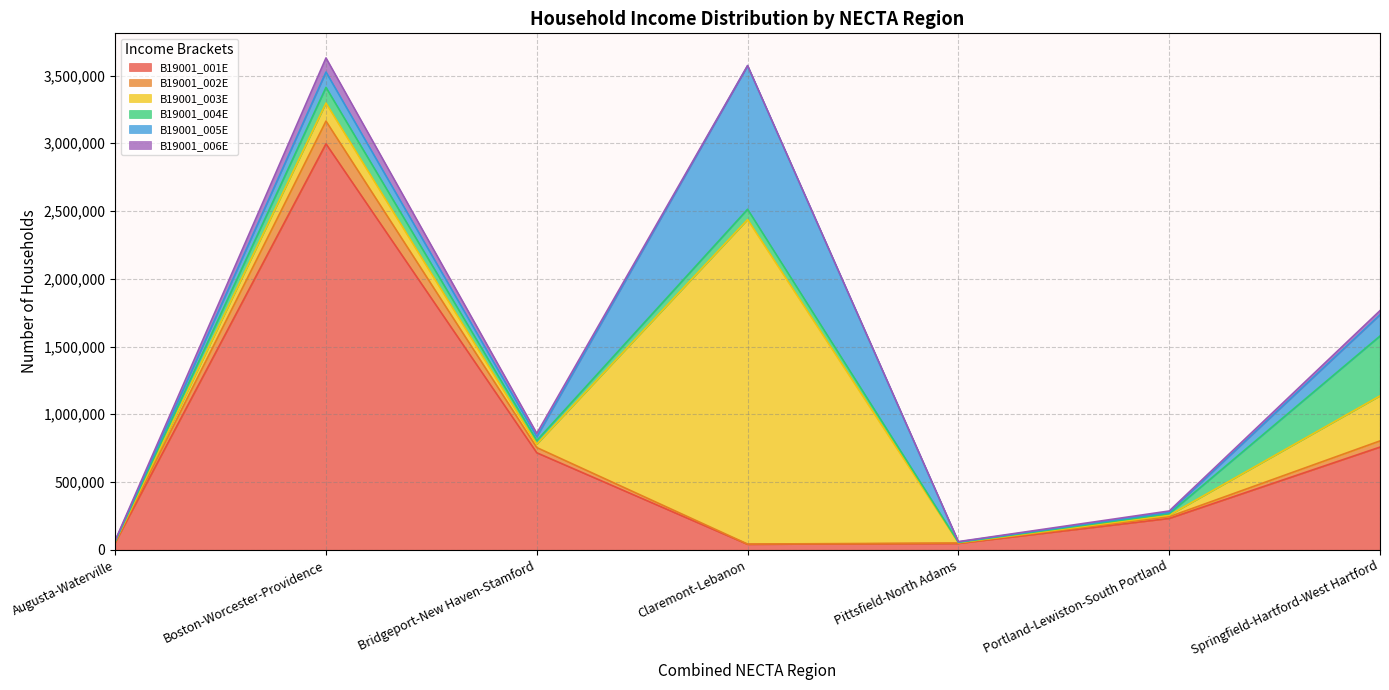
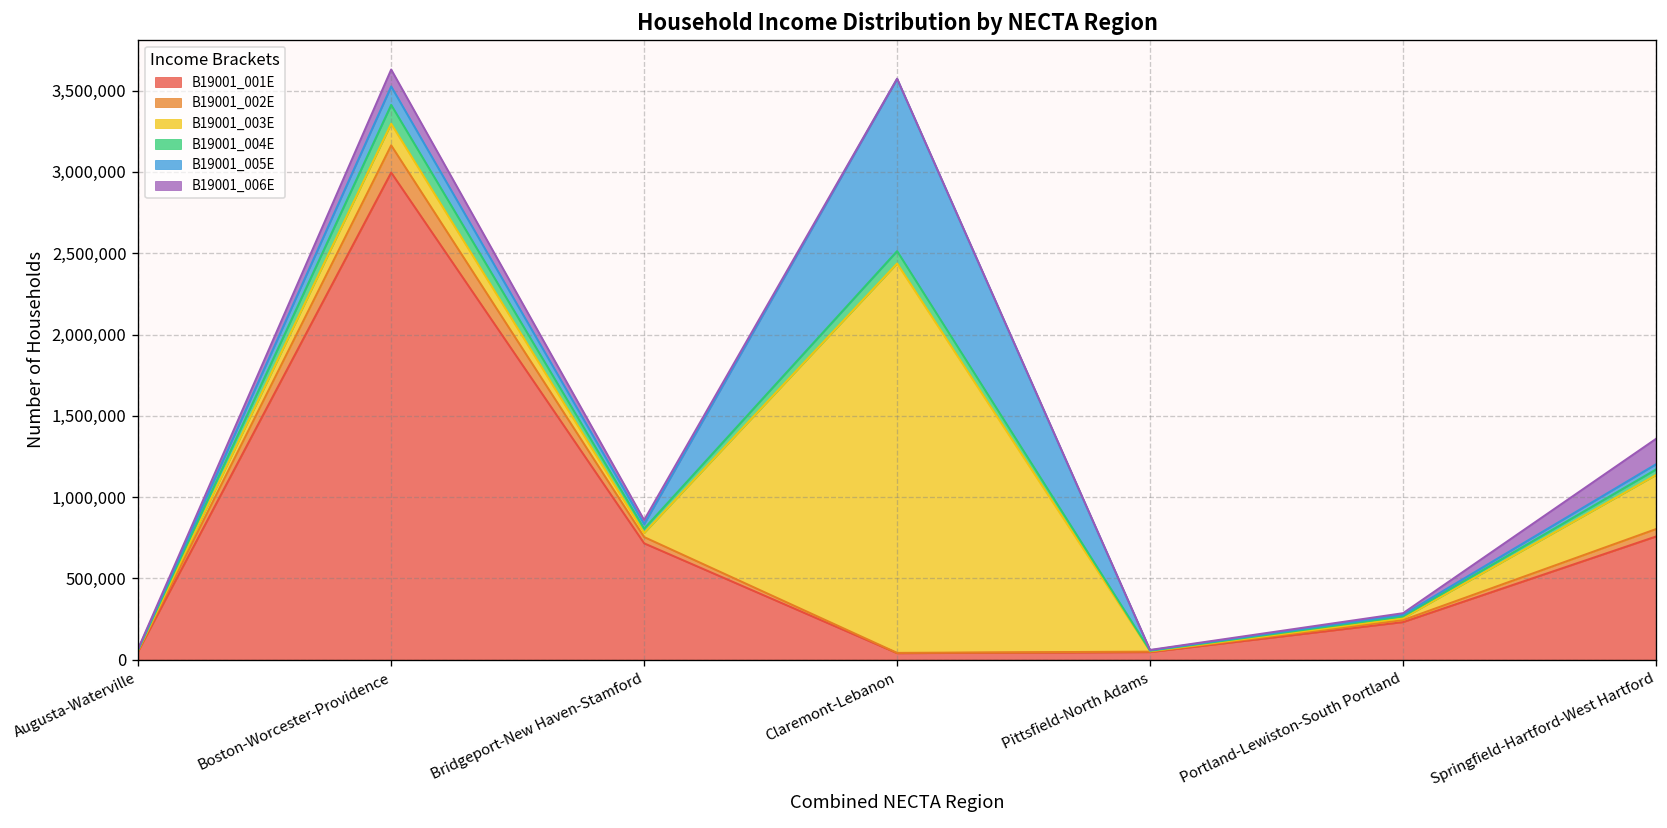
B19001_004E, Springfield-Hartford-West Hartford: 440,000 -> 30,000
B19001_005E, Springfield-Hartford-West Hartford: 160,000 -> 30,000
B19001_006E, Springfield-Hartford-West Hartford: 30,000 -> 160,000
